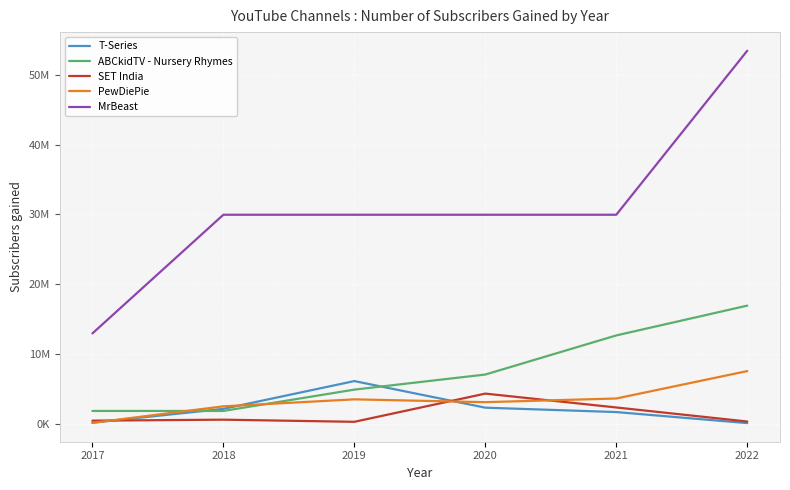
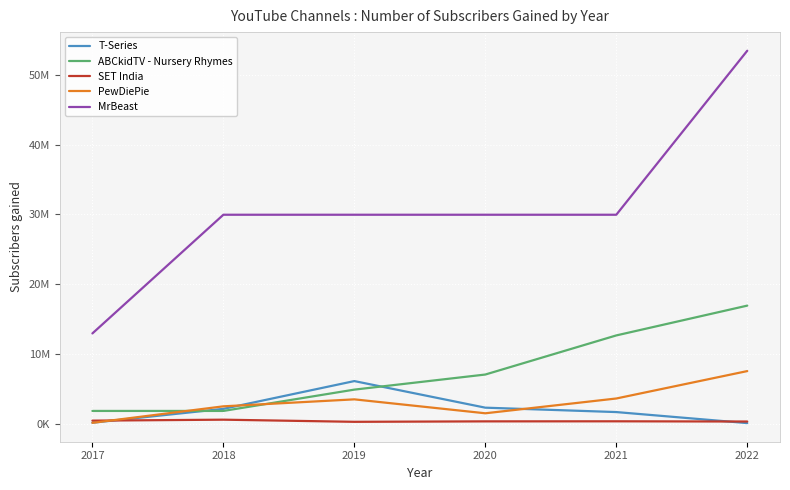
SET India, 2020: 4000000 -> 0
PewDiePie, 2020: 3000000 -> 2000000
SET India, 2021: 2000000 -> 0
